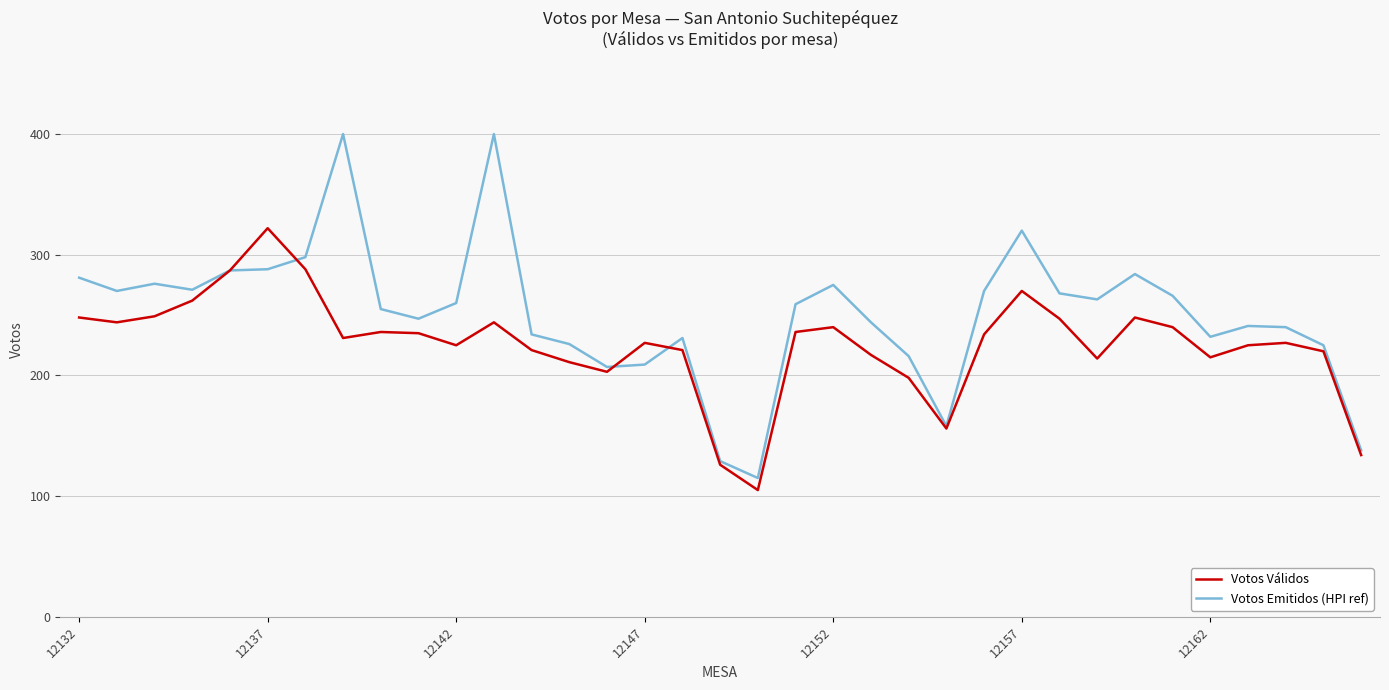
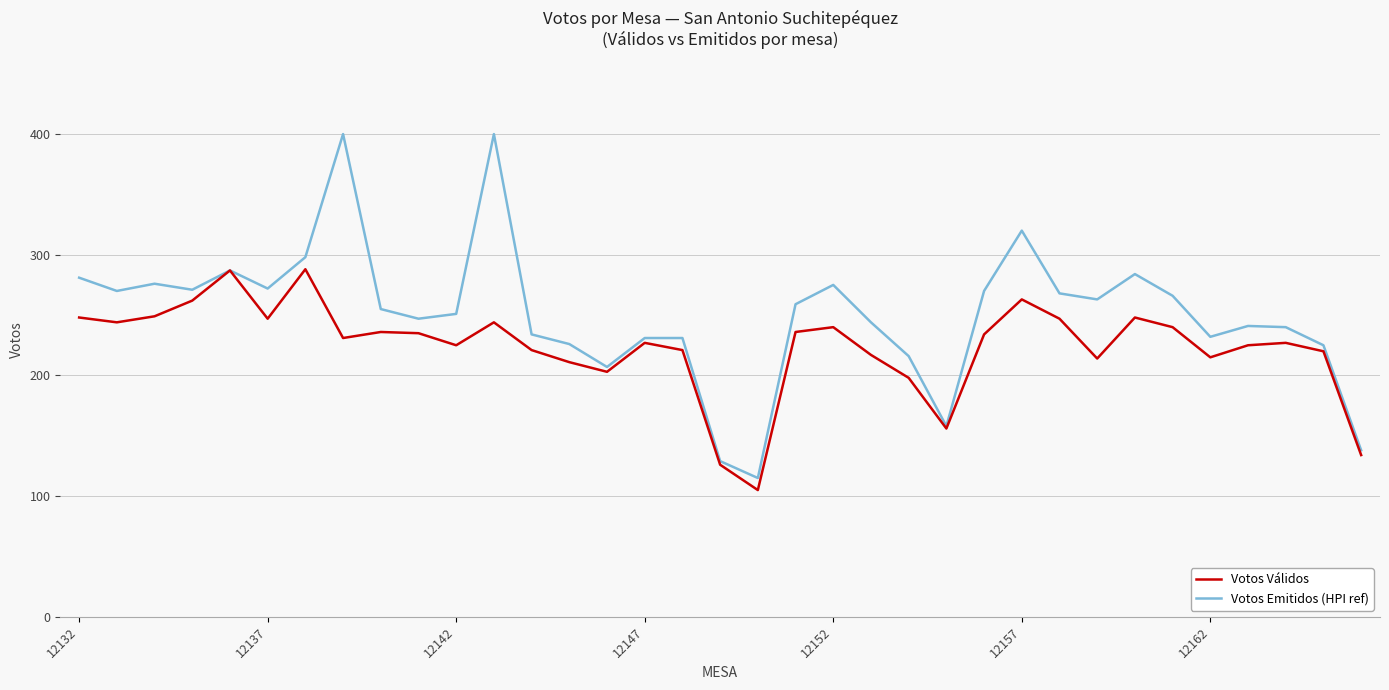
Votos Válidos, 12137: 322 -> 247
Votos Emitidos (HPI ref), 12137: 288 -> 272
Votos Emitidos (HPI ref), 12142: 260 -> 251
Votos Emitidos (HPI ref), 12147: 209 -> 231
Votos Válidos, 12157: 270 -> 263
